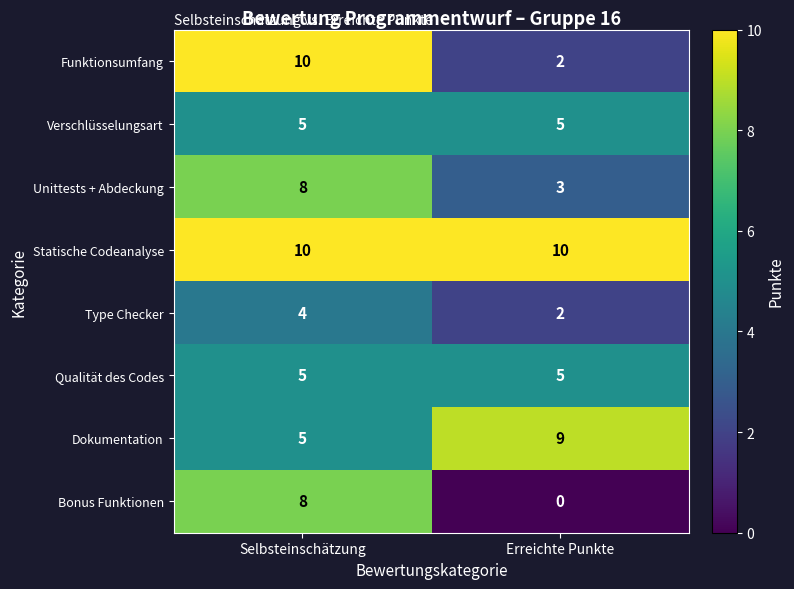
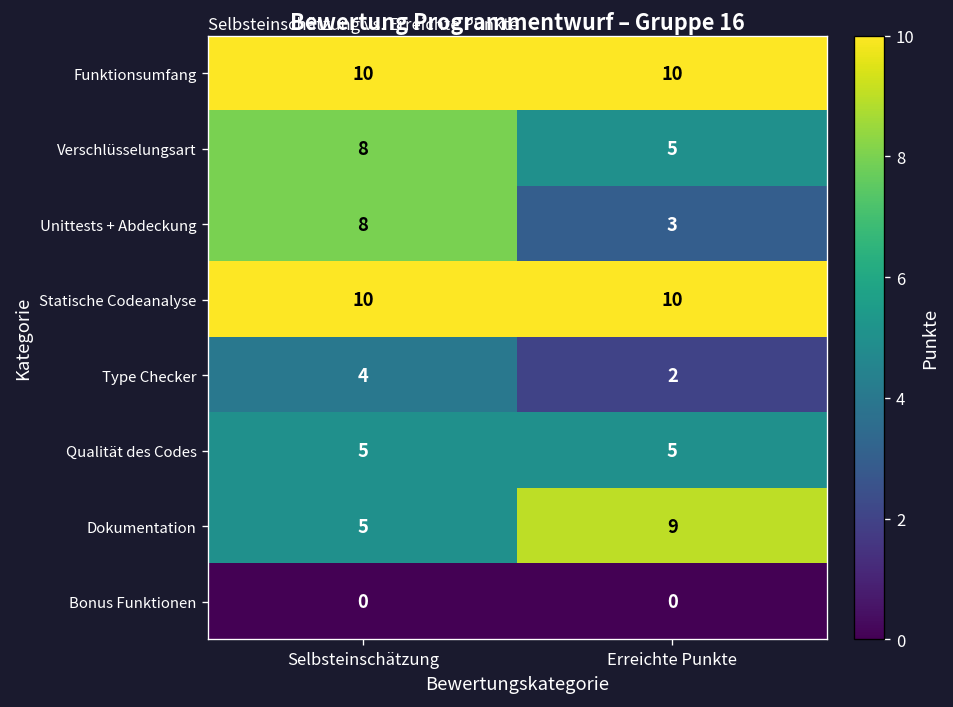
Funktionsumfang, Erreichte Punkte: 2 -> 10
Verschlüsselungsart, Selbsteinschätzung: 5 -> 8
Bonus Funktionen, Selbsteinschätzung: 8 -> 0
